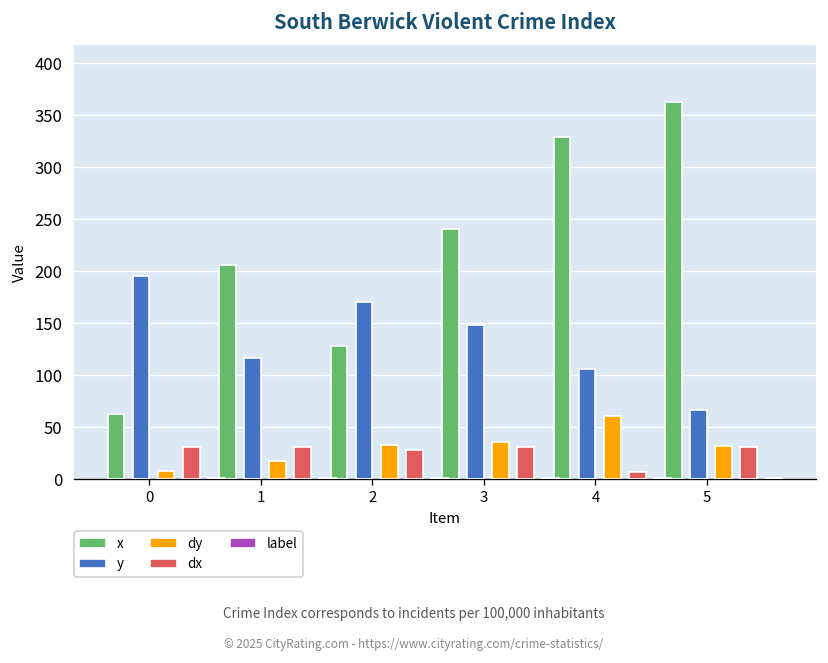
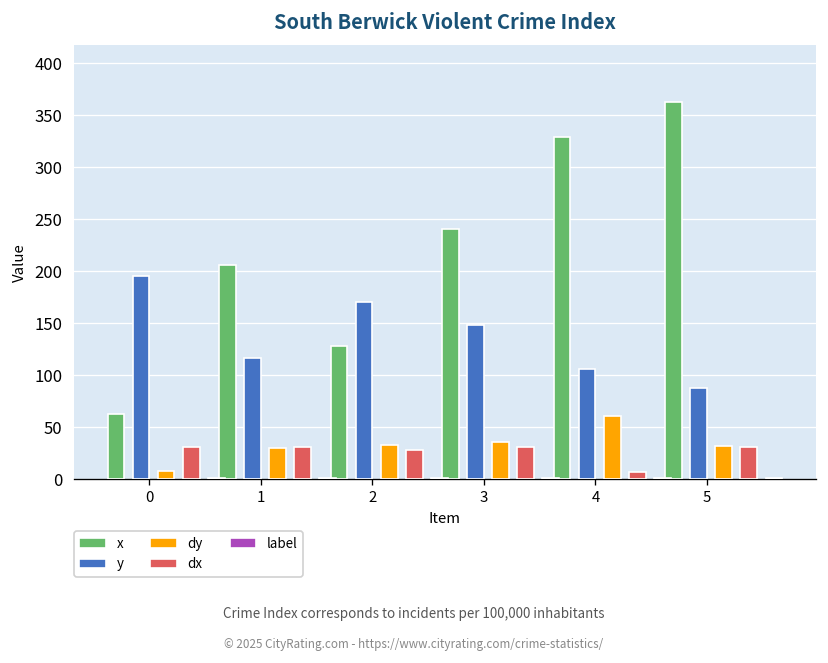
dy, 1: 20 -> 30
y, 5: 70 -> 90
